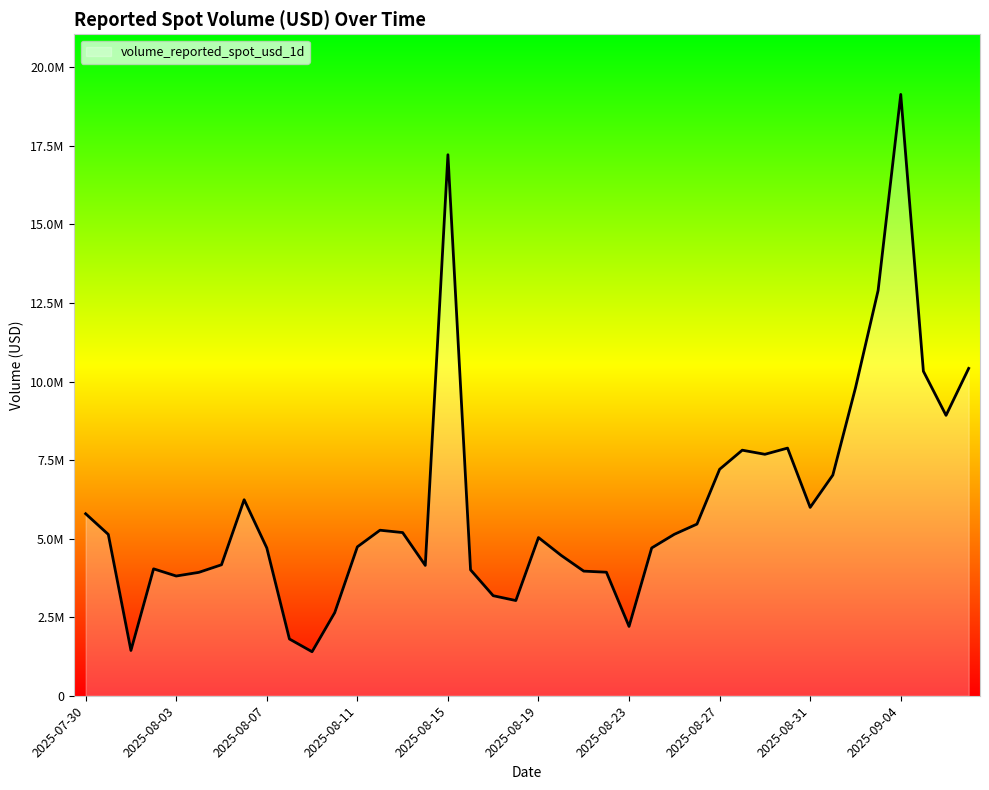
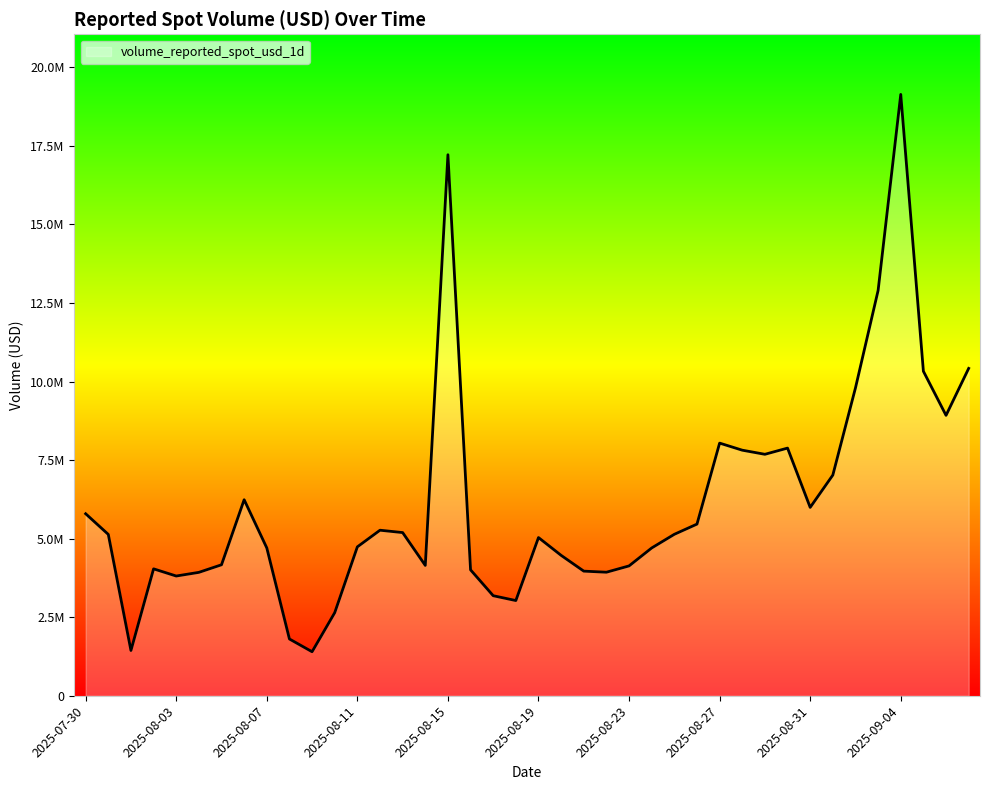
2025-08-23: 2200000 -> 4100000
2025-08-27: 7200000 -> 8000000
